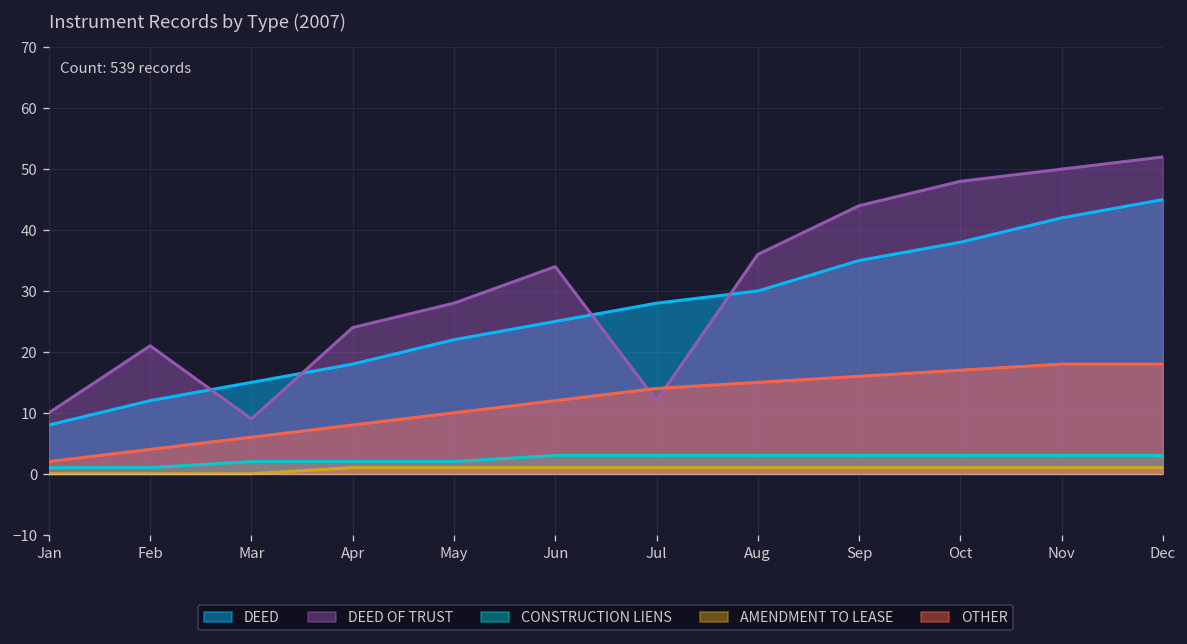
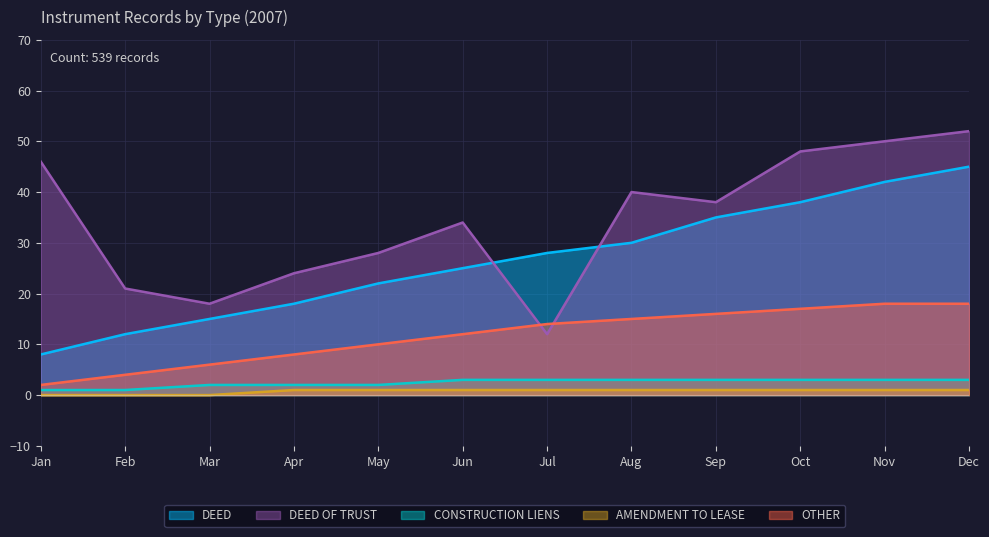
DEED OF TRUST, Jan: 10 -> 46
DEED OF TRUST, Mar: 9 -> 18
DEED OF TRUST, Aug: 36 -> 40
DEED OF TRUST, Sep: 44 -> 38
